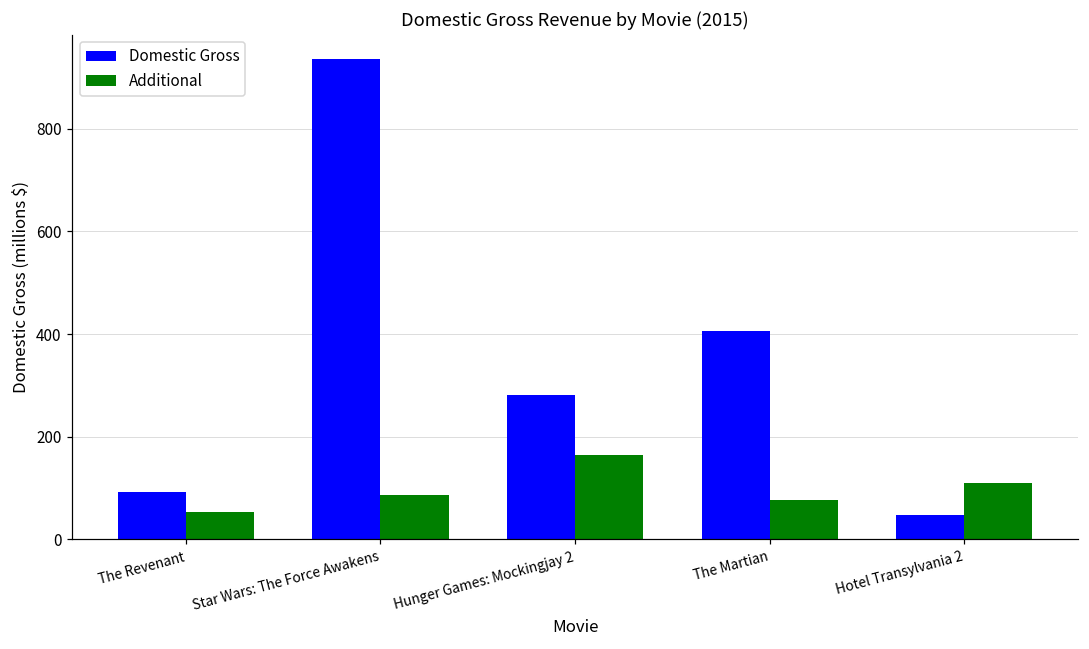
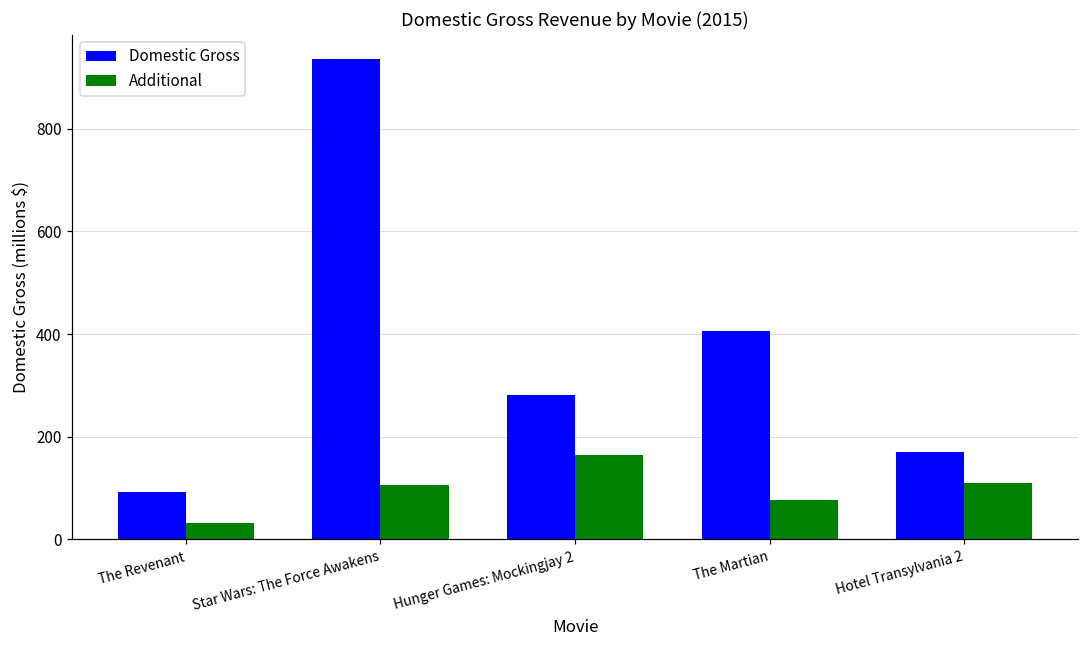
Additional, The Revenant: 50 -> 30
Additional, Star Wars: The Force Awakens: 90 -> 110
Domestic Gross, Hotel Transylvania 2: 50 -> 170
